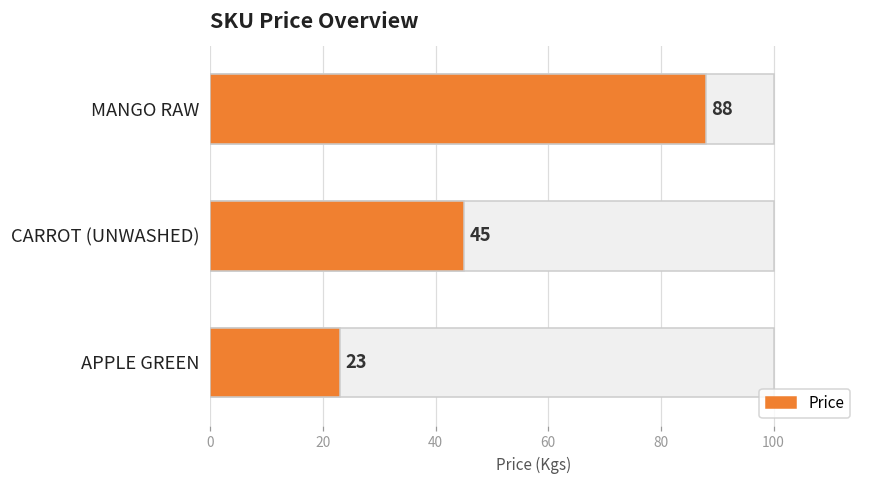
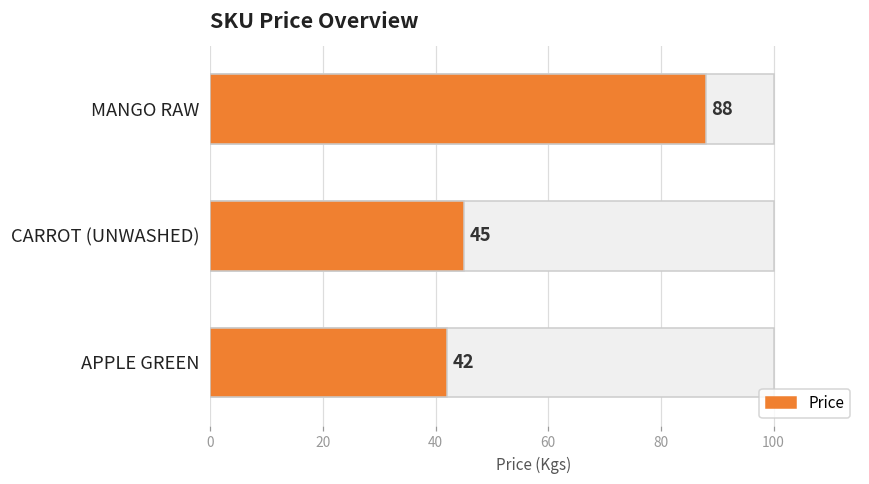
Price, APPLE GREEN: 23 -> 42
